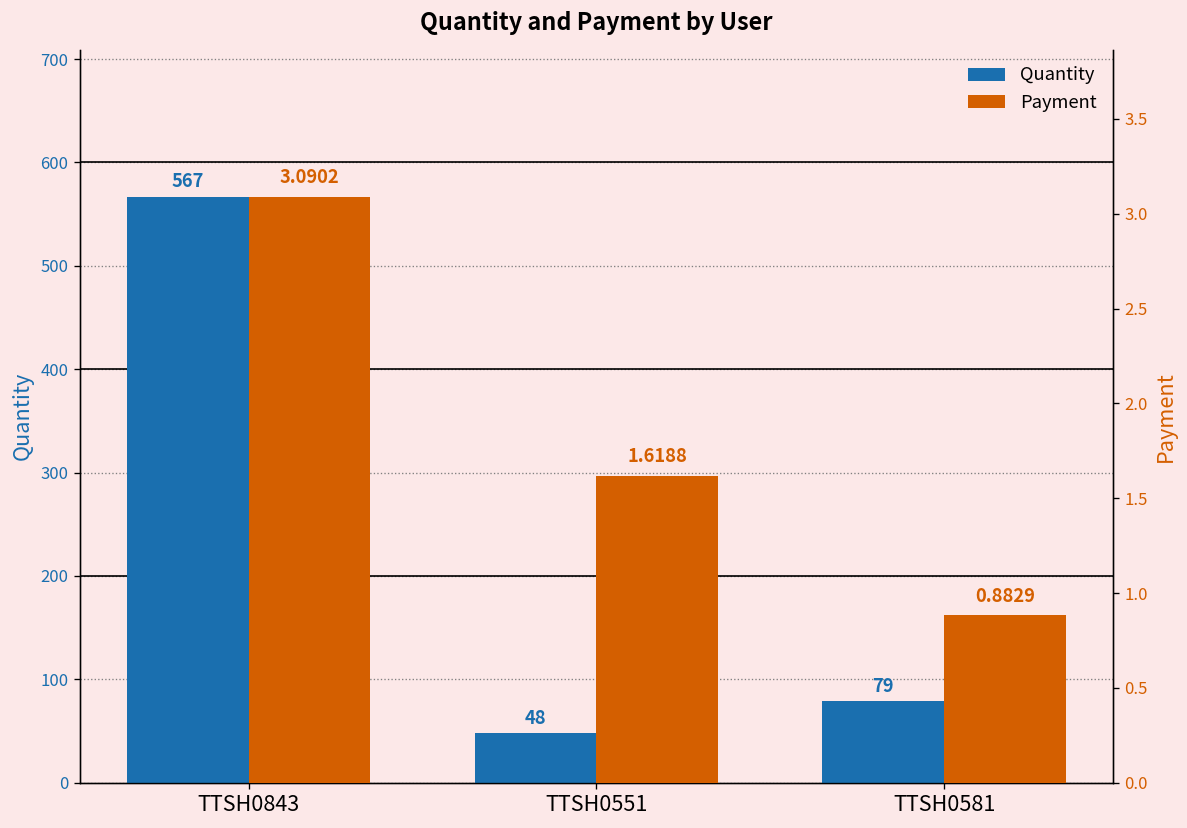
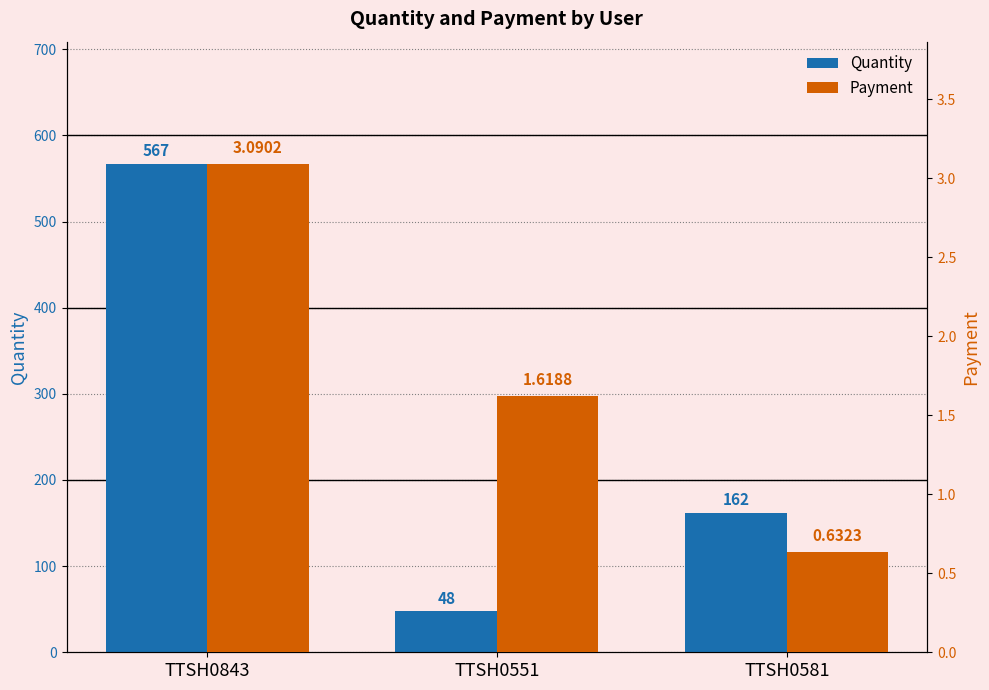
Quantity, TTSH0581: 79 -> 162
Payment, TTSH0581: 0.8829 -> 0.6323
